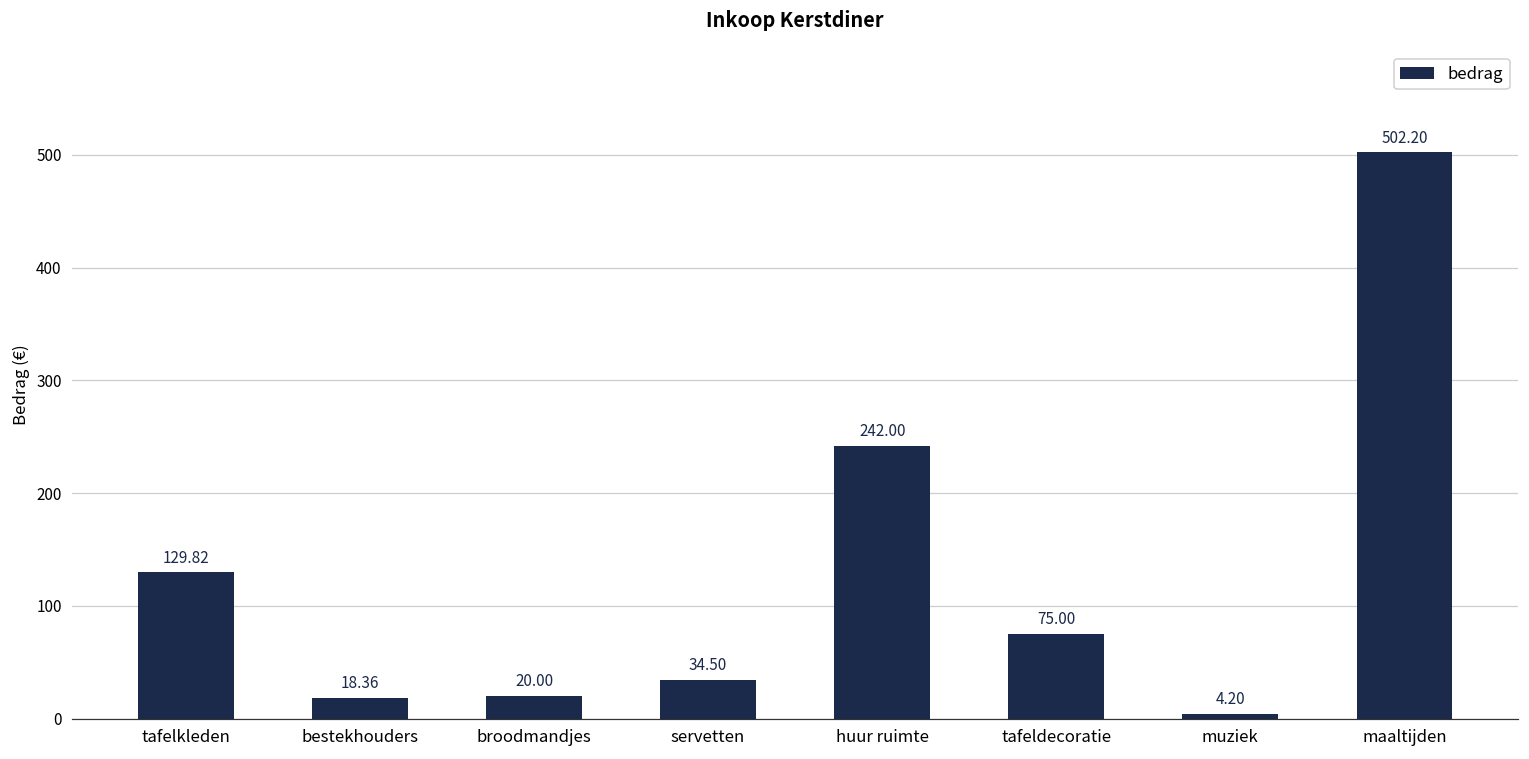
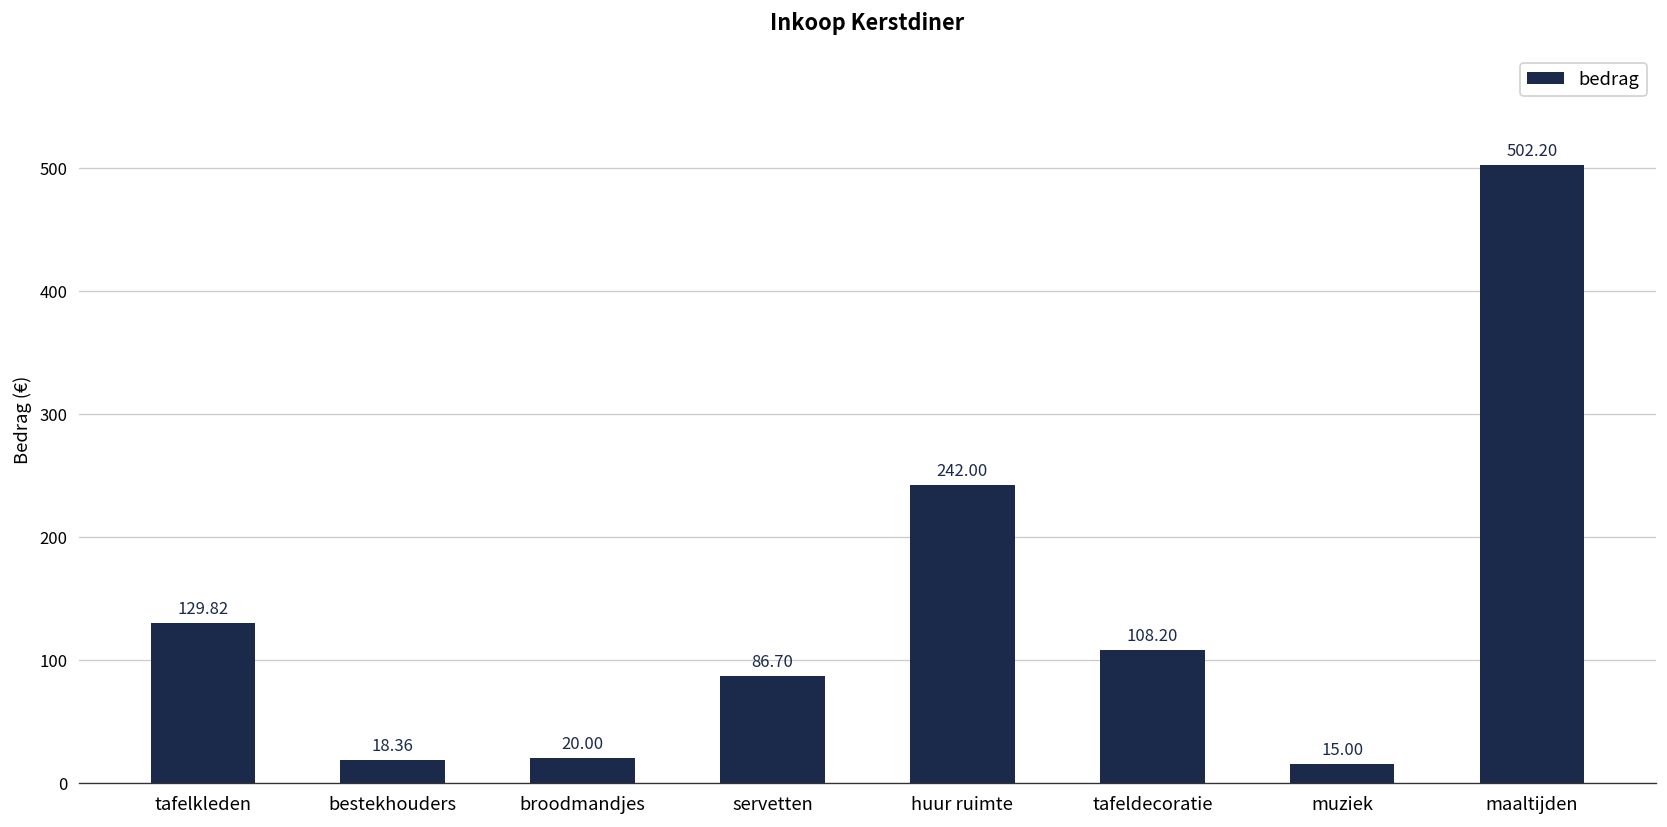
servetten: 34.50 -> 86.70
tafeldecoratie: 75.00 -> 108.20
muziek: 4.20 -> 15.00
